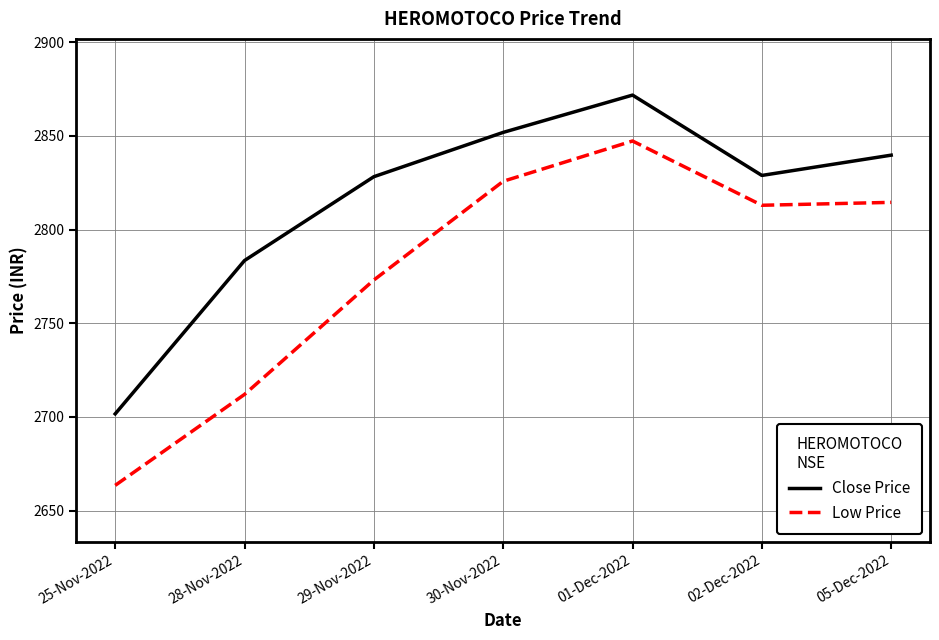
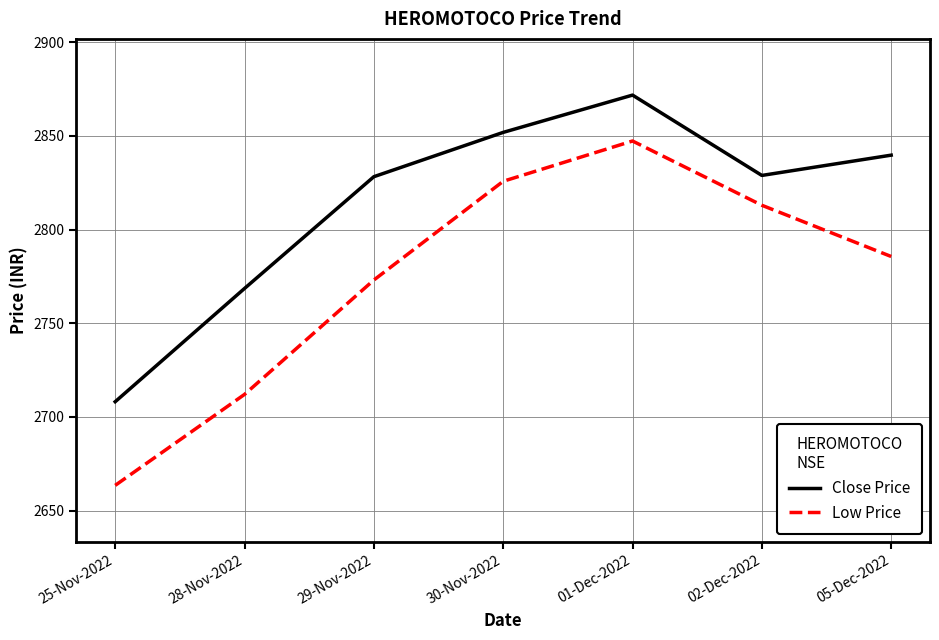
Close Price, 25-Nov-2022: 2702 -> 2708
Close Price, 28-Nov-2022: 2784 -> 2769
Low Price, 05-Dec-2022: 2815 -> 2786
